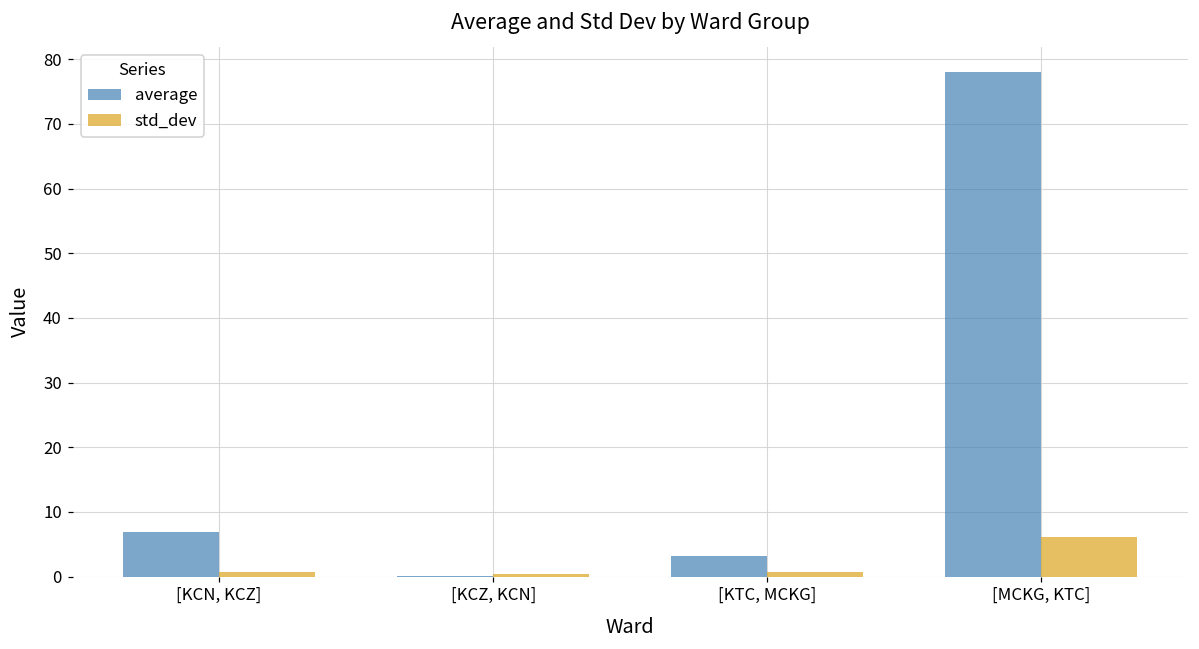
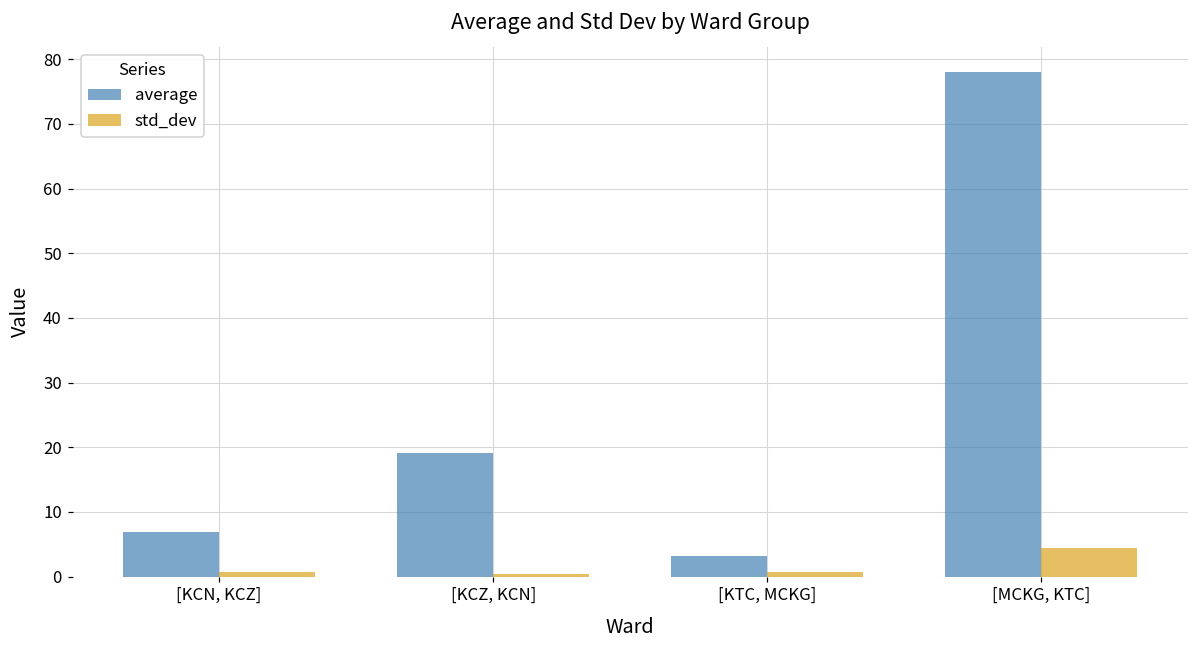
average, [KCZ, KCN]: 0 -> 19
std_dev, [MCKG, KTC]: 6 -> 4
